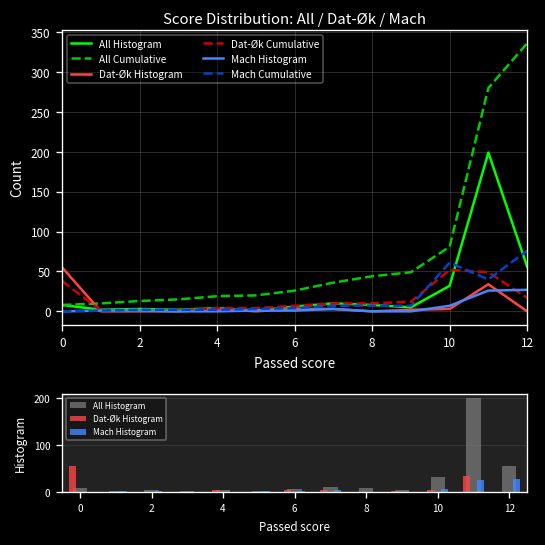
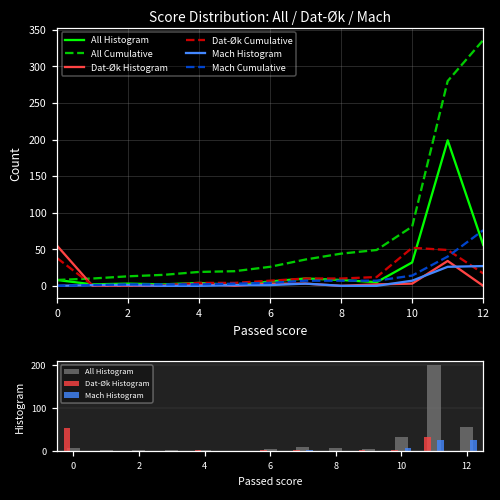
Score Distribution: All / Dat-Øk / Mach, Mach Cumulative, 10: 60 -> 10
